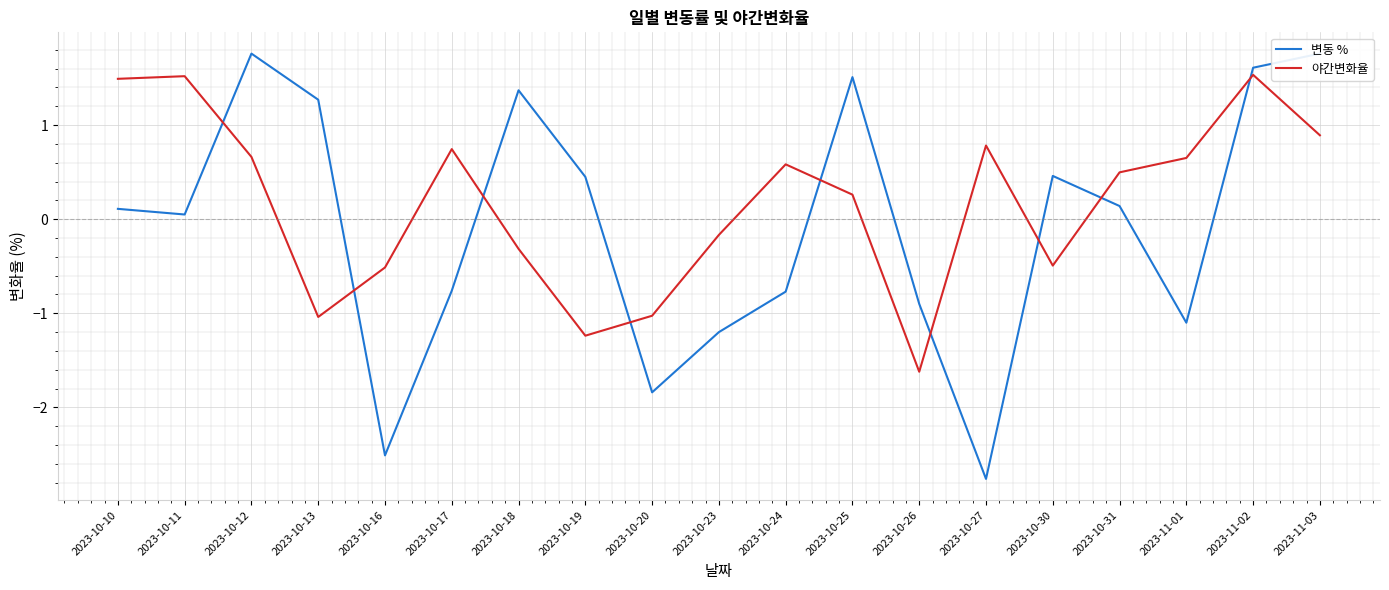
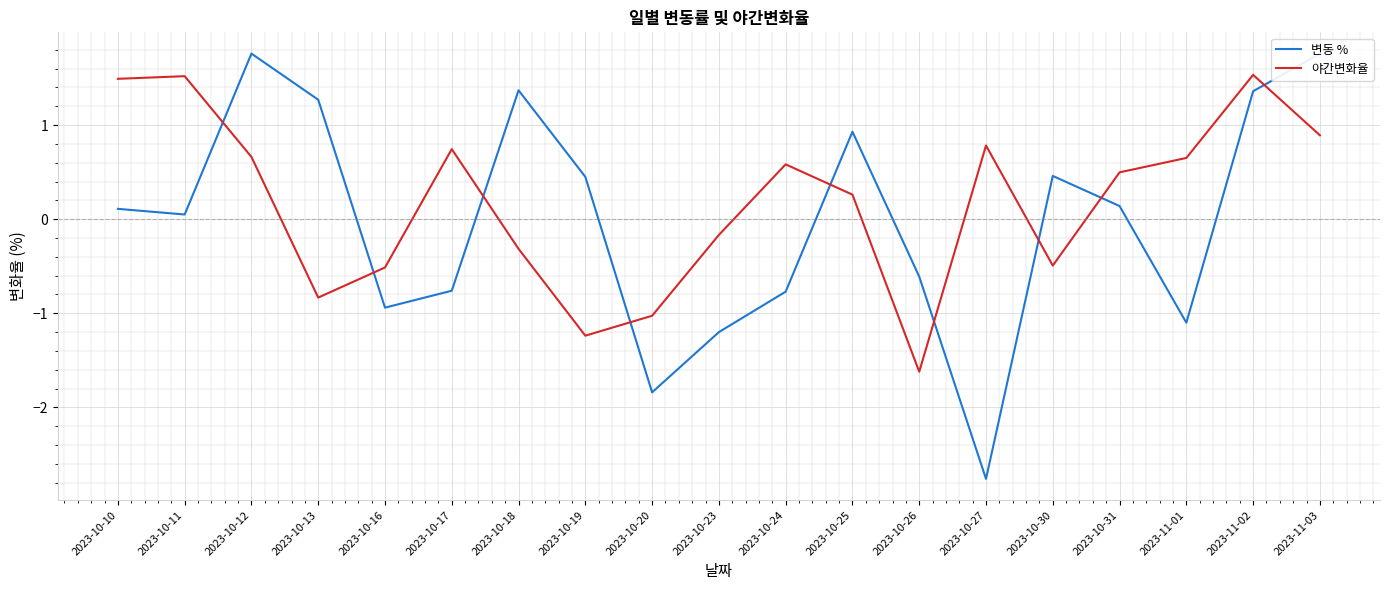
야간변화율, 2023-10-13: -1.0 -> -0.8
변동 %, 2023-10-16: -2.5 -> -0.9
변동 %, 2023-10-25: 1.5 -> 0.9
변동 %, 2023-10-26: -0.9 -> -0.6
변동 %, 2023-11-02: 1.6 -> 1.4
